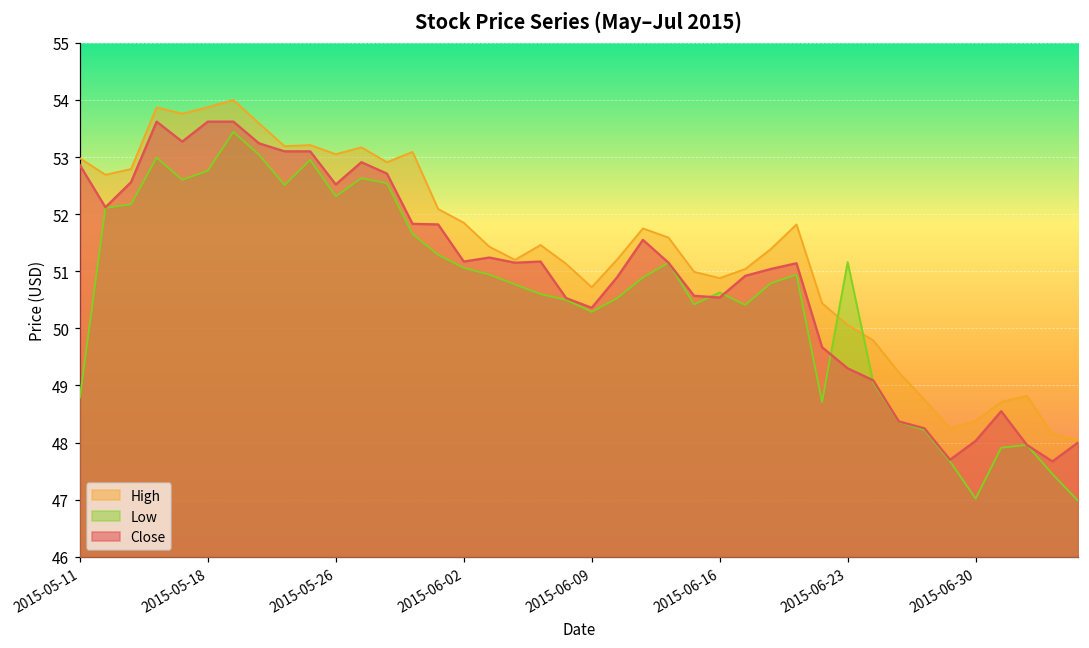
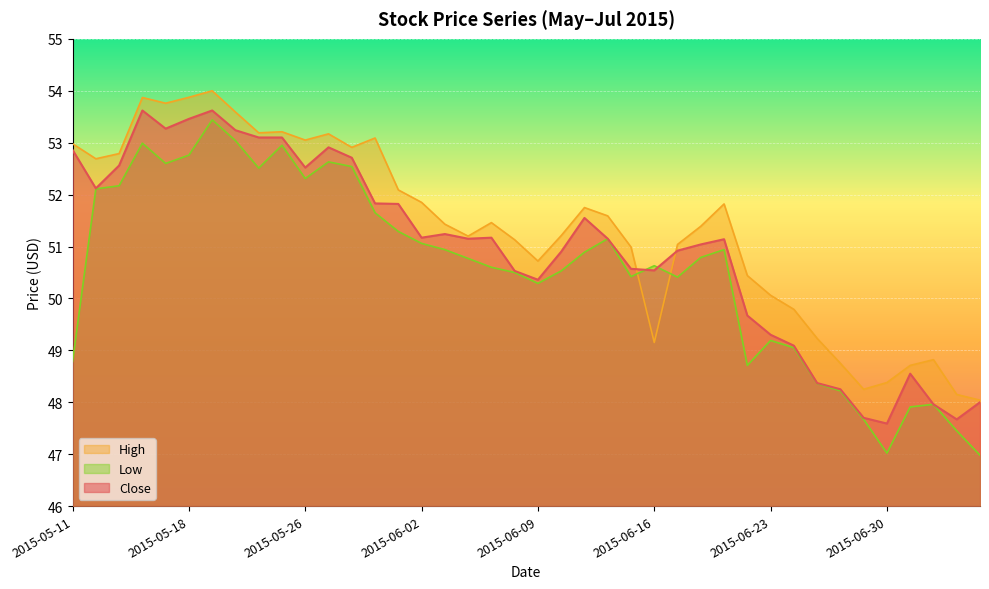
Close, 2015-05-18: 53.6 -> 53.5
High, 2015-06-16: 50.9 -> 49.2
Low, 2015-06-23: 51.2 -> 49.2
Close, 2015-06-30: 48.0 -> 47.6
